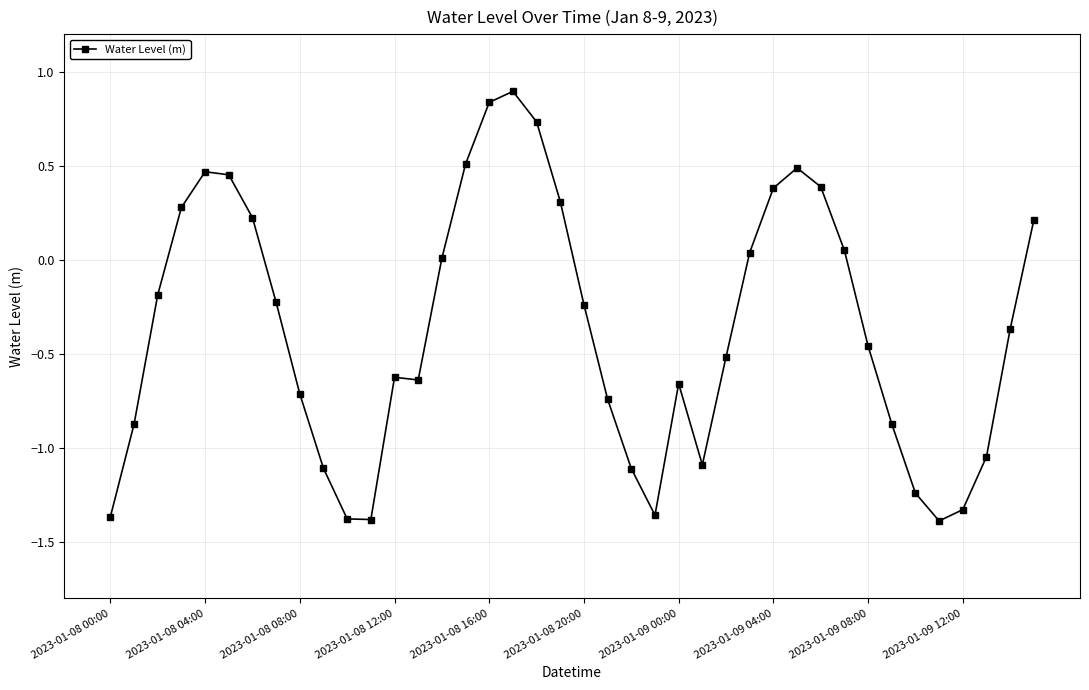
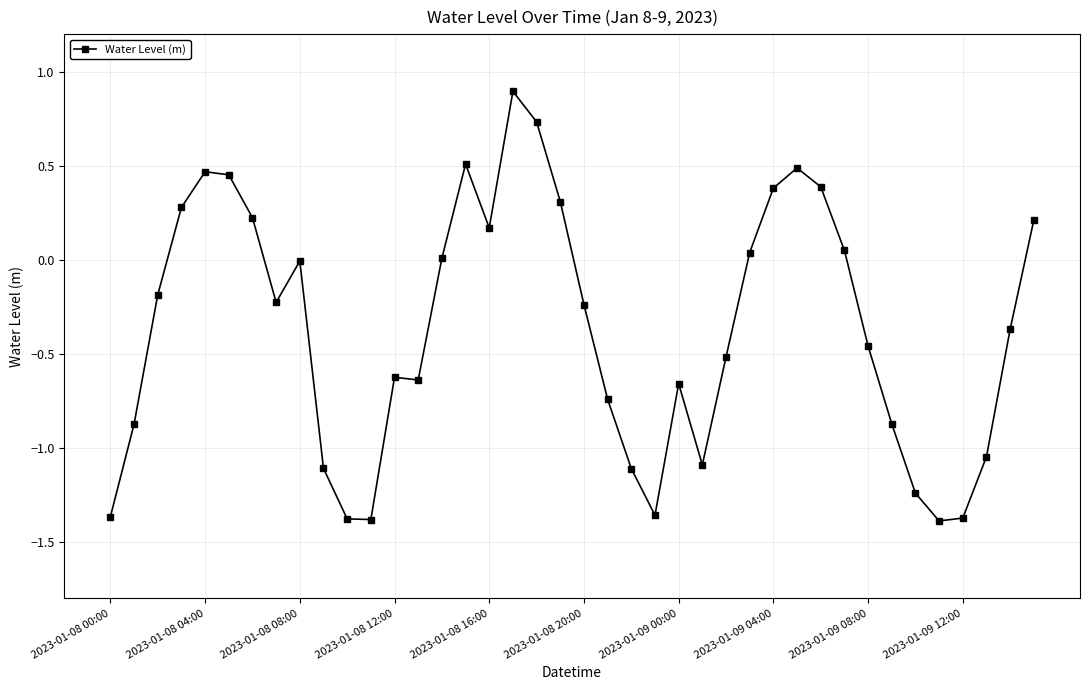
2023-01-08 08:00: -0.71 -> -0.01
2023-01-08 16:00: 0.84 -> 0.17
2023-01-09 12:00: -1.33 -> -1.37
